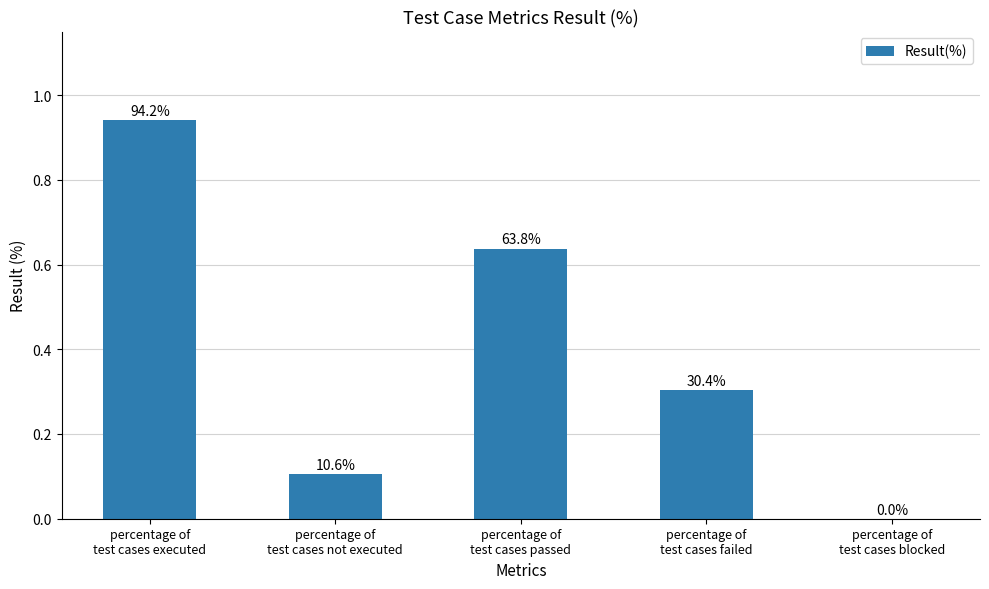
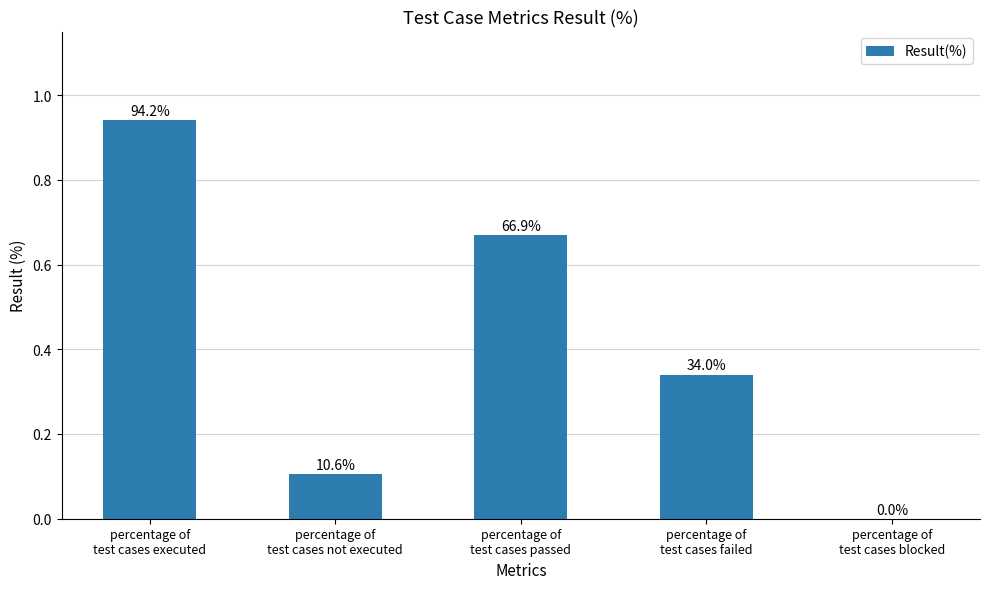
percentage of test cases passed: 63.8% -> 66.9%
percentage of test cases failed: 30.4% -> 34.0%
